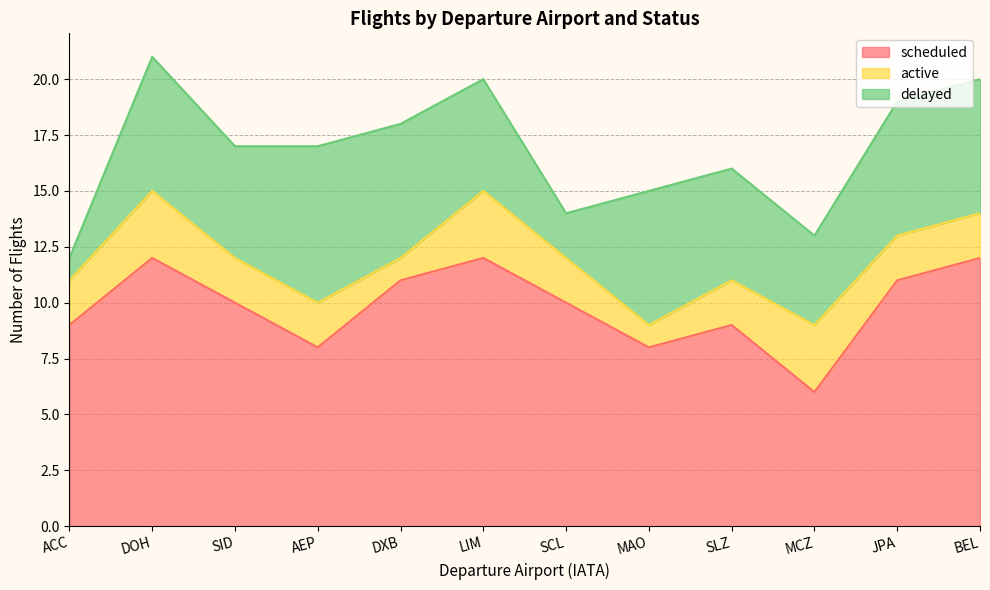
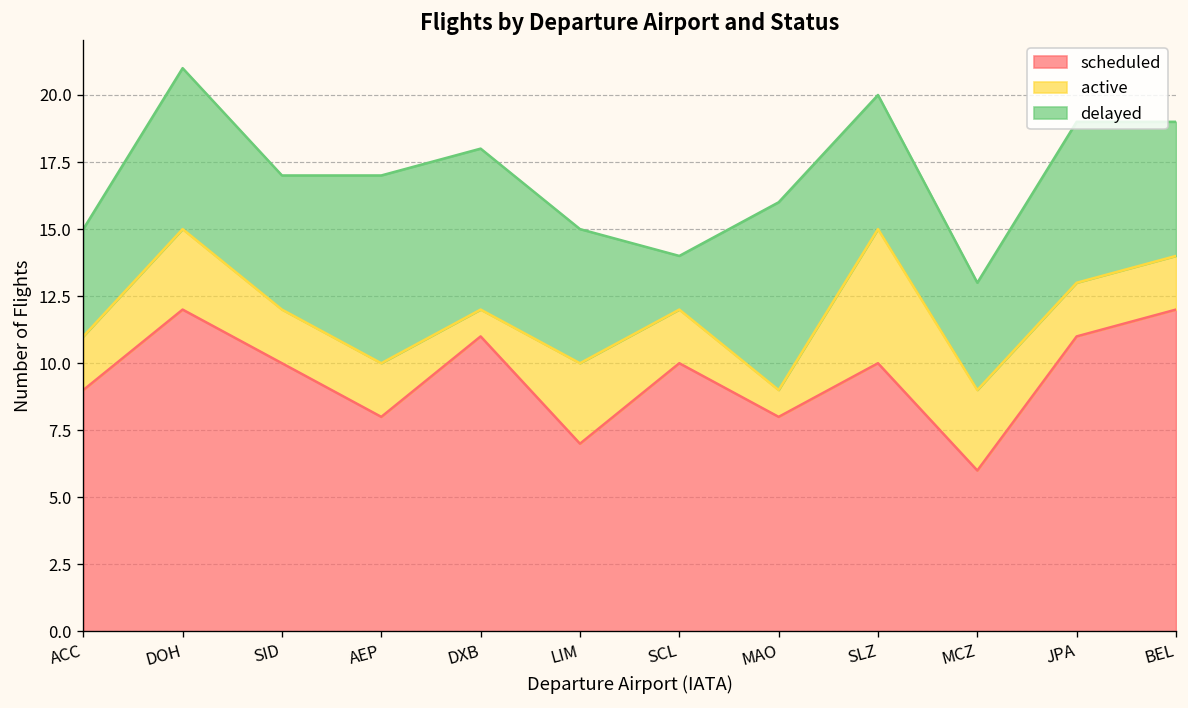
delayed, ACC: 1 -> 4
scheduled, LIM: 12 -> 7
delayed, MAO: 6 -> 7
scheduled, SLZ: 9 -> 10
active, SLZ: 2 -> 5
delayed, BEL: 6 -> 5
